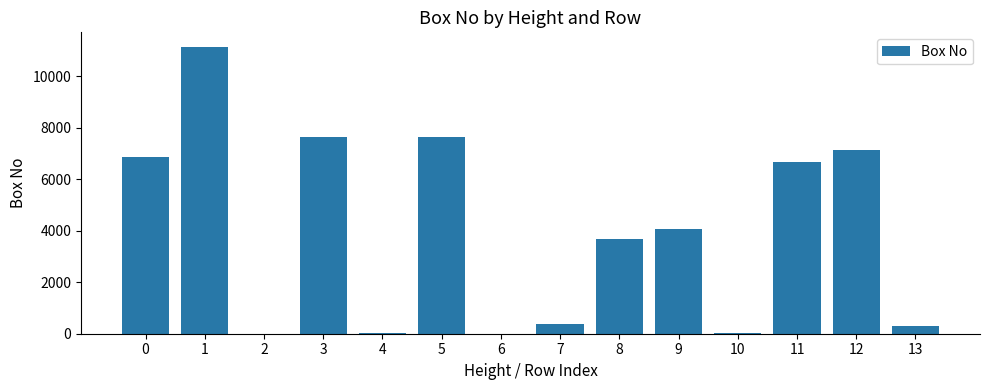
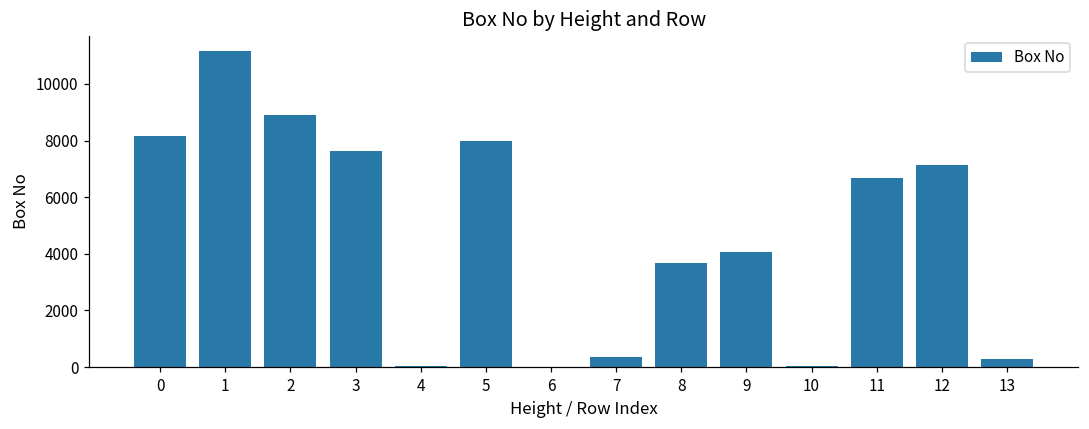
0: 6900 -> 8100
2: 0 -> 8900
5: 7600 -> 8000
